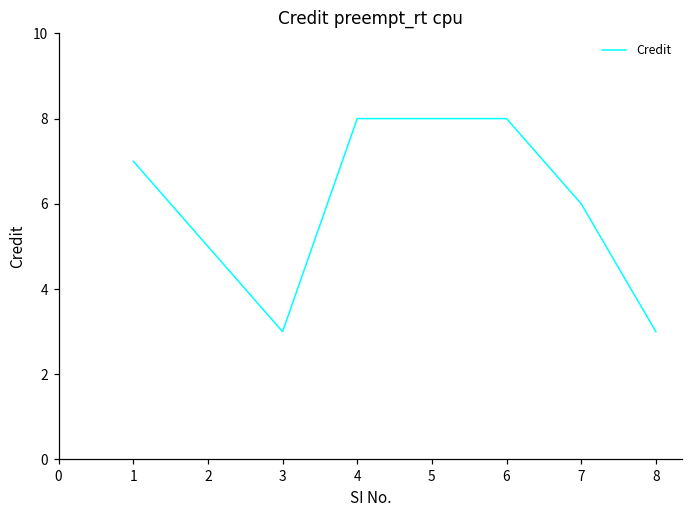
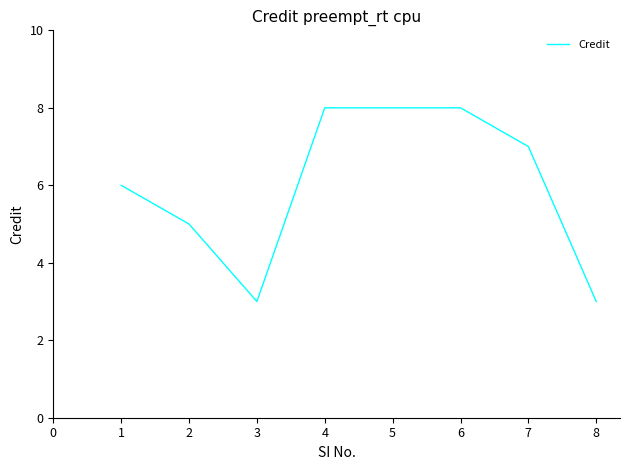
1: 7 -> 6
7: 6 -> 7
